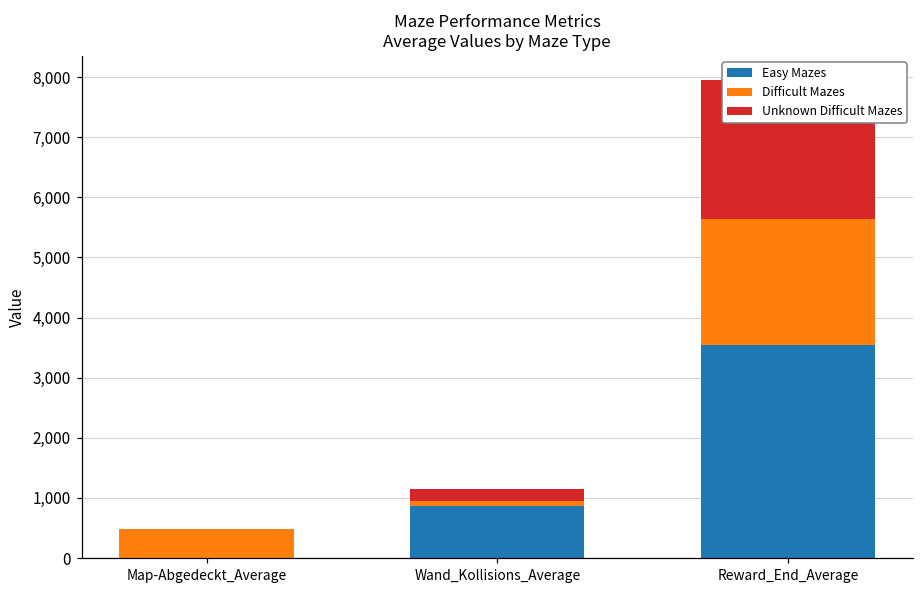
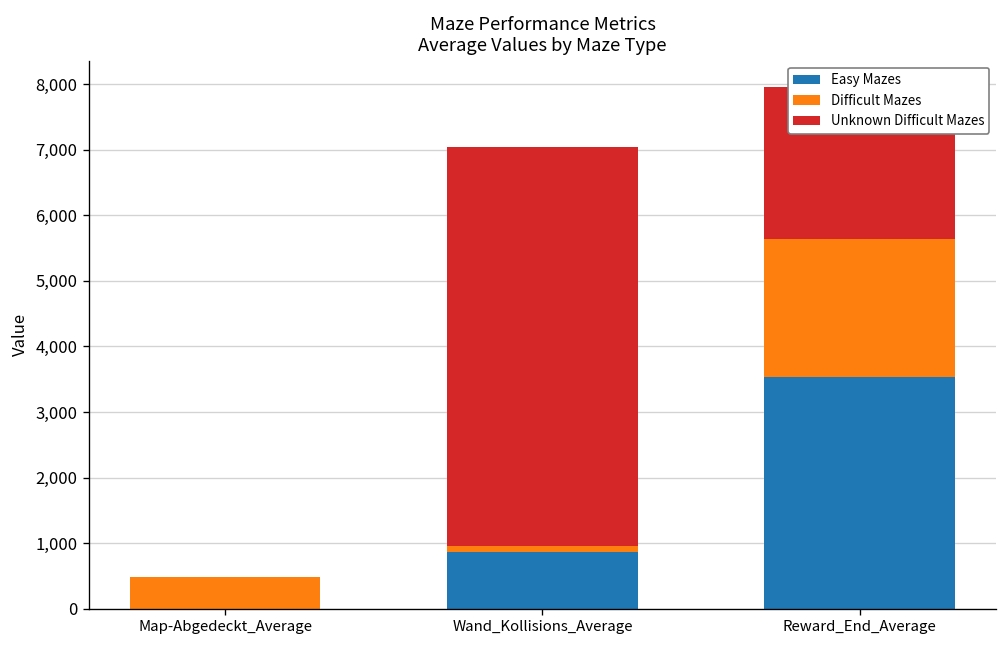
Unknown Difficult Mazes, Wand_Kollisions_Average: 200 -> 6,100
